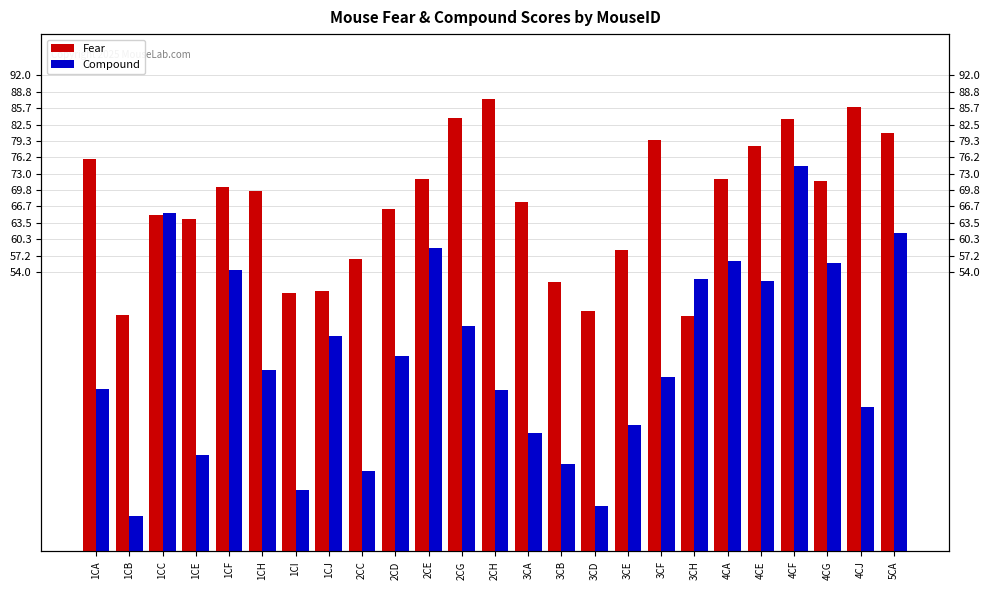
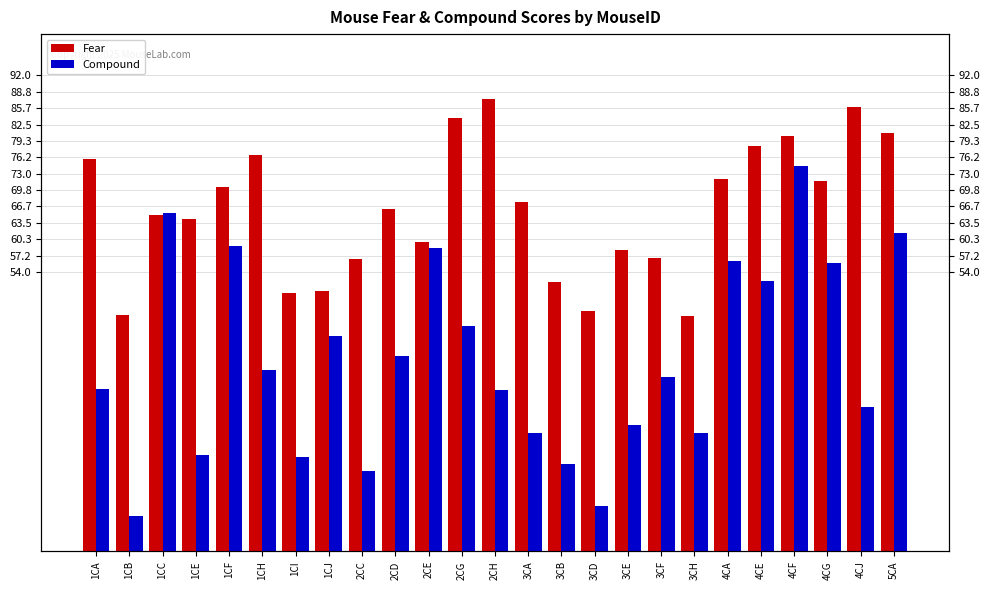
Compound, 1CF: 54 -> 59
Fear, 1CH: 70 -> 77
Compound, 1CI: 12 -> 18
Fear, 2CE: 72 -> 60
Fear, 3CF: 79 -> 57
Compound, 3CH: 53 -> 23
Fear, 4CF: 84 -> 80
